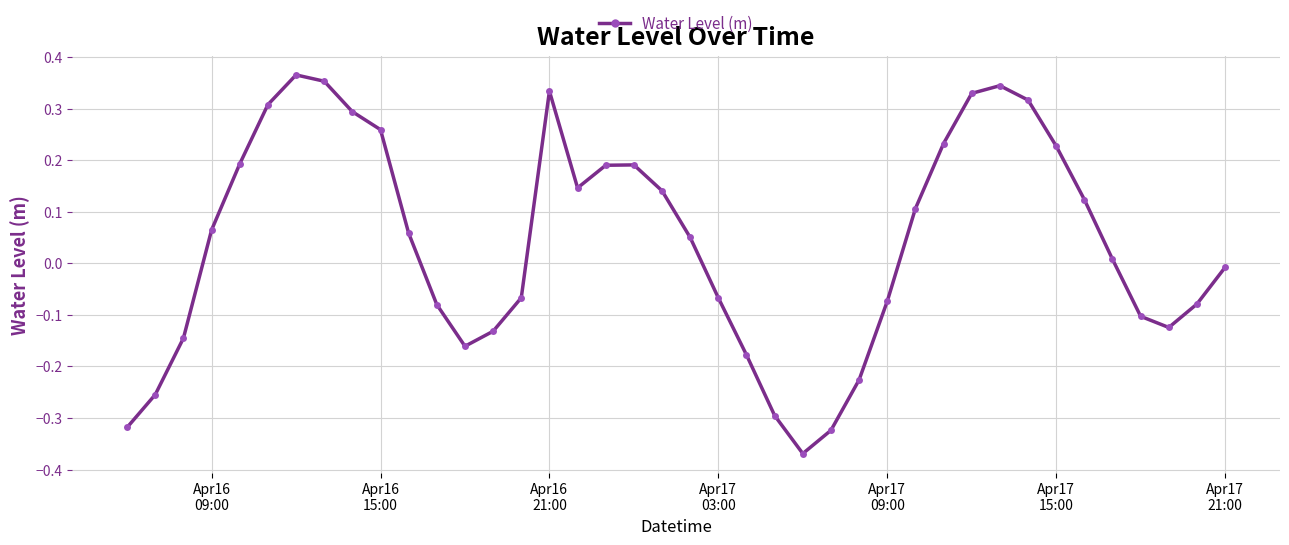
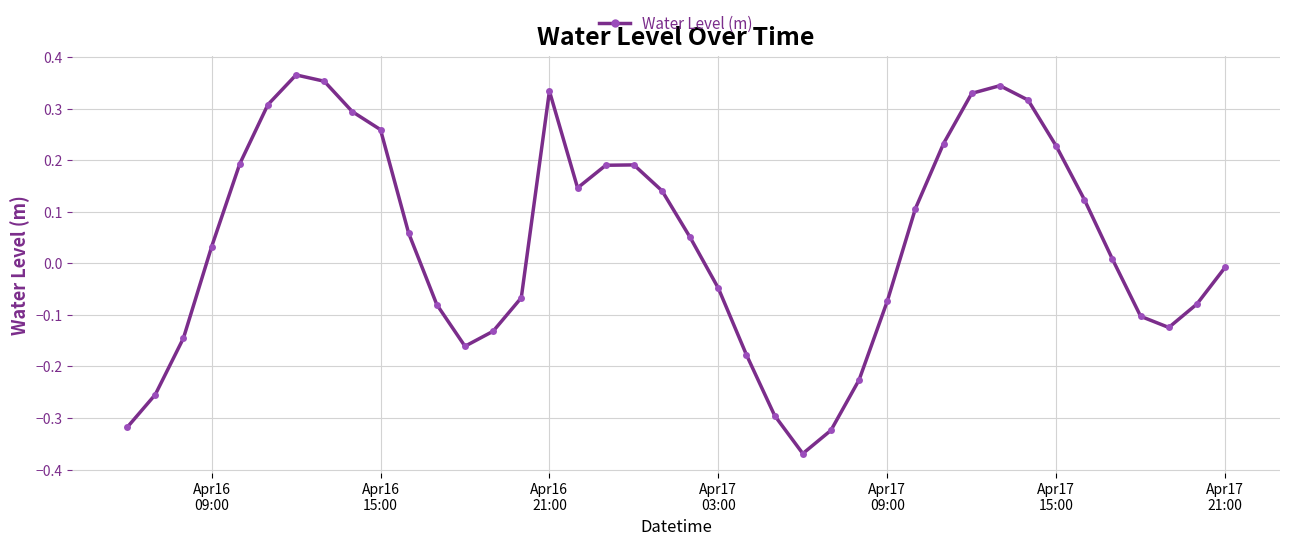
Apr16 09:00: 0.06 -> 0.03
Apr17 03:00: -0.07 -> -0.05
